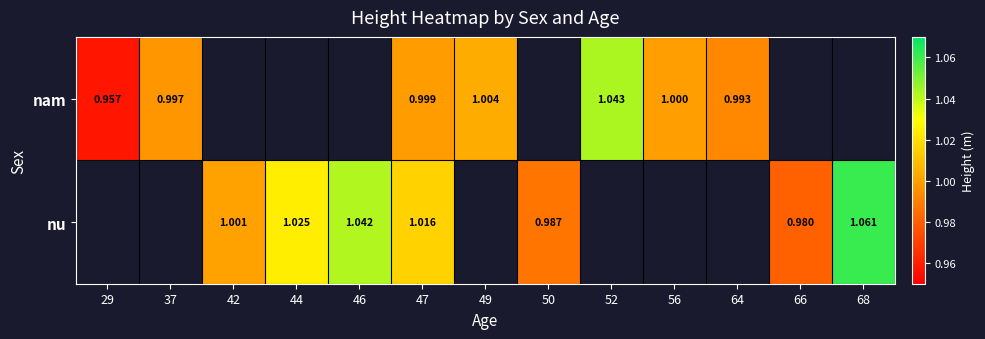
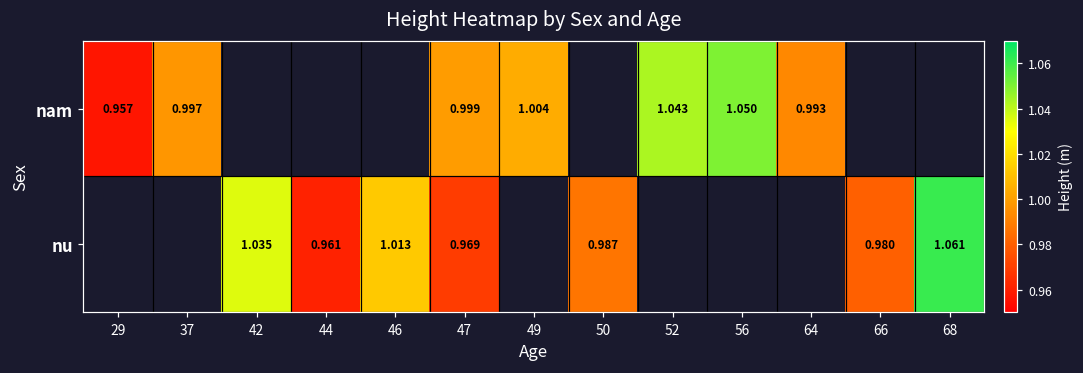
nam, 56: 1.000 -> 1.050
nu, 42: 1.001 -> 1.035
nu, 44: 1.025 -> 0.961
nu, 46: 1.042 -> 1.013
nu, 47: 1.016 -> 0.969
